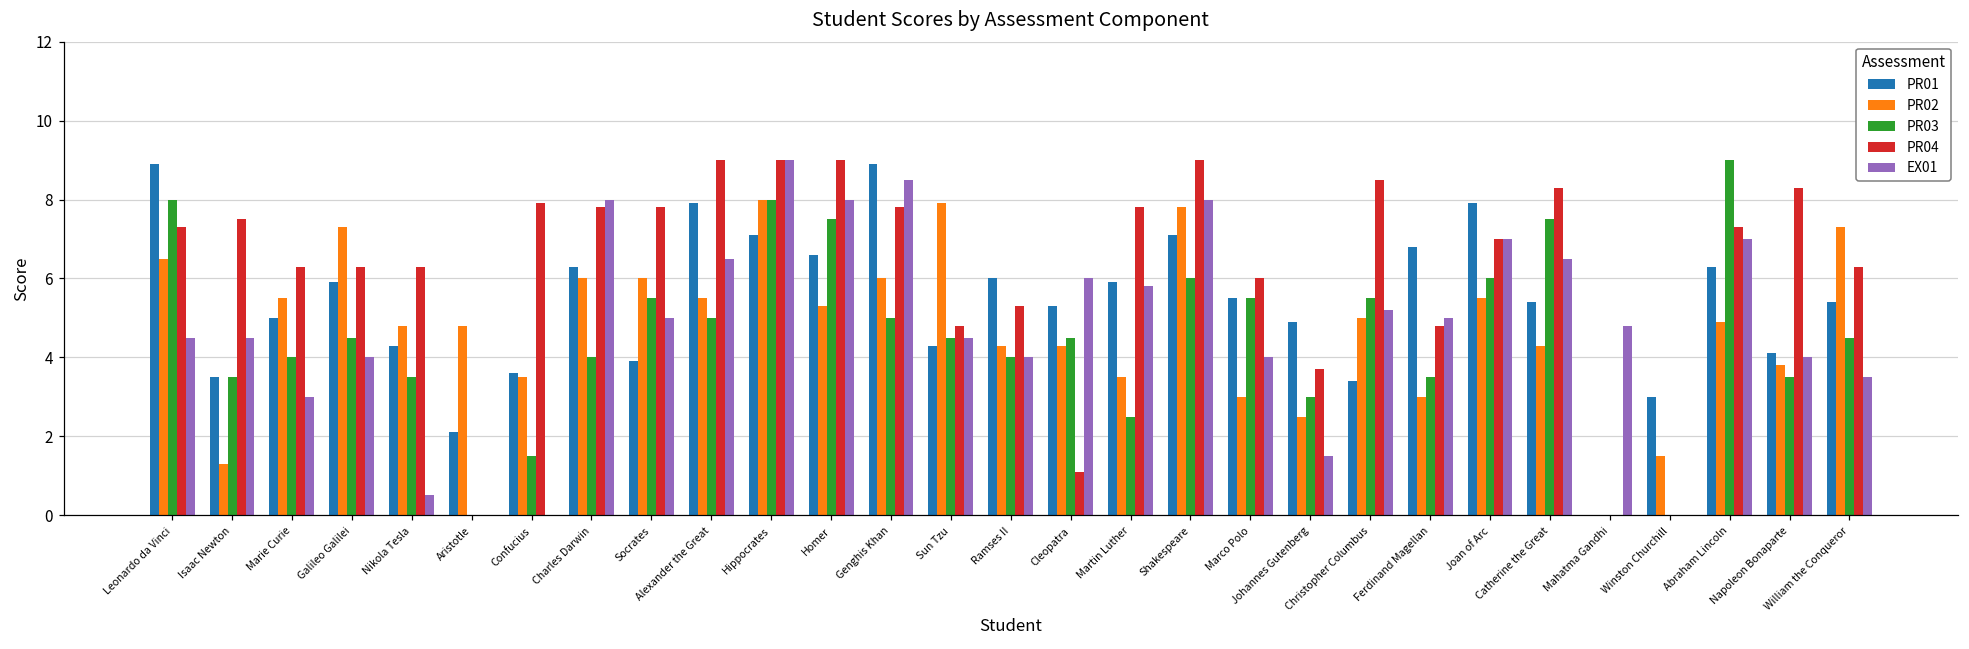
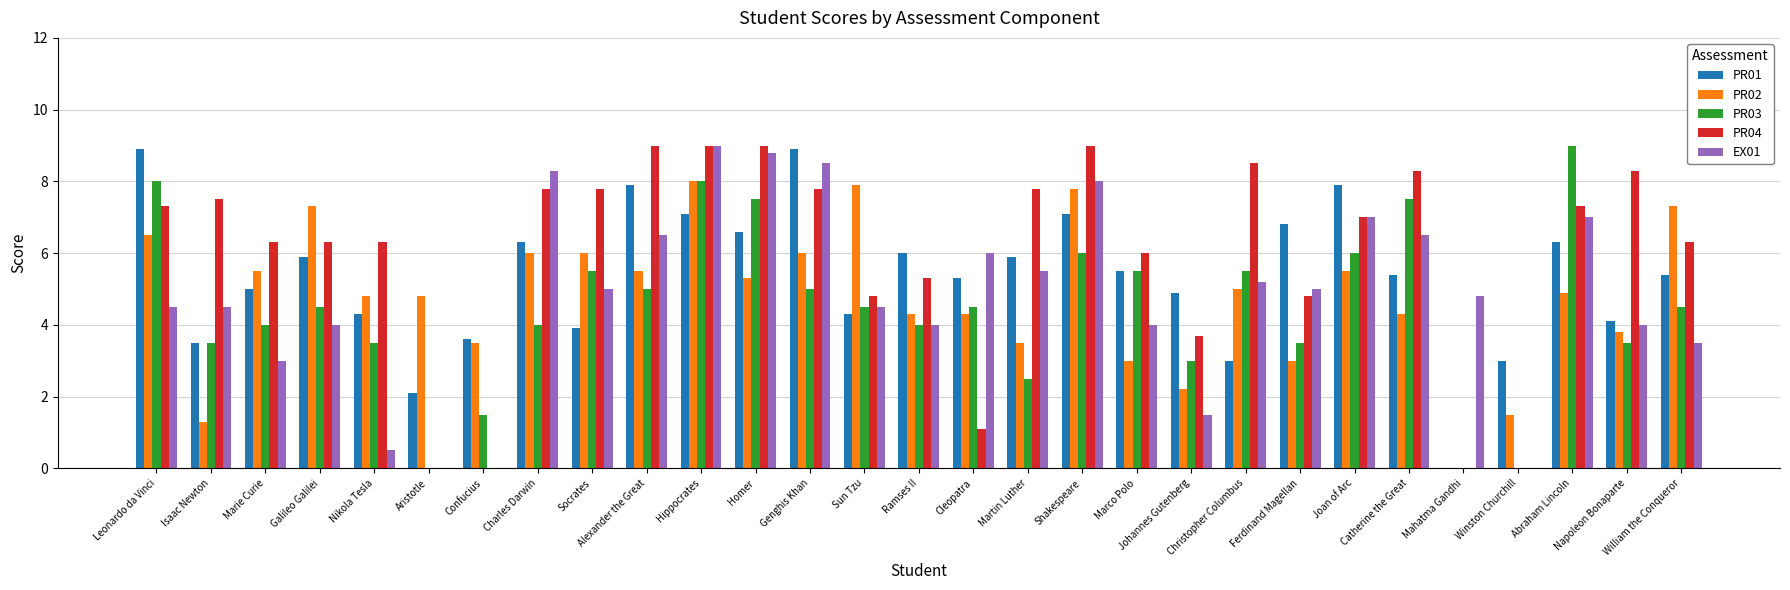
PR04, Confucius: 7.9 -> 0.0
EX01, Charles Darwin: 8.0 -> 8.3
EX01, Homer: 8.0 -> 8.8
EX01, Martin Luther: 5.8 -> 5.5
PR02, Johannes Gutenberg: 2.5 -> 2.2
PR01, Christopher Columbus: 3.4 -> 3.0
